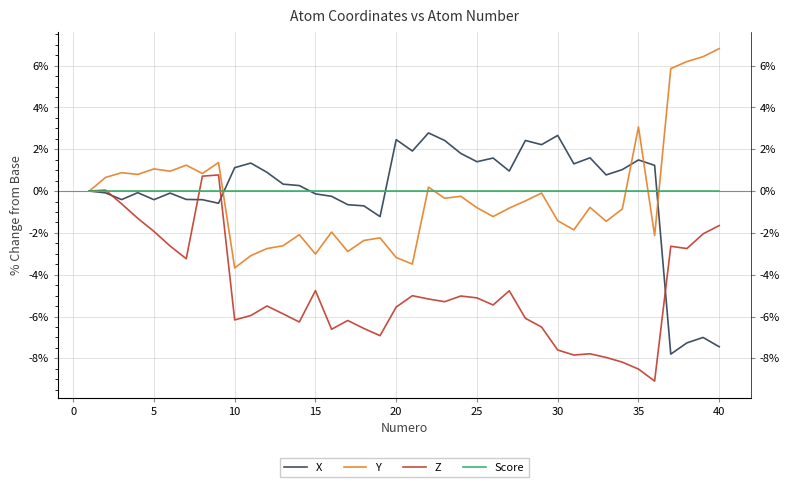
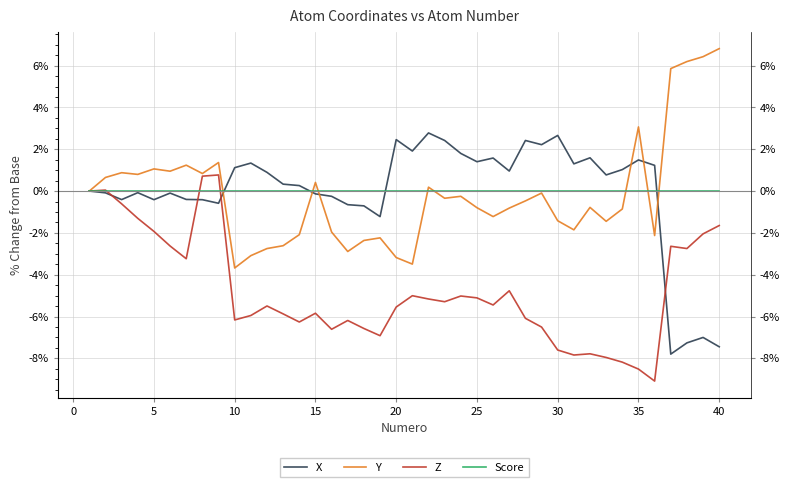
Y, 15: -3.0% -> 0.4%
Z, 15: -4.8% -> -5.8%
